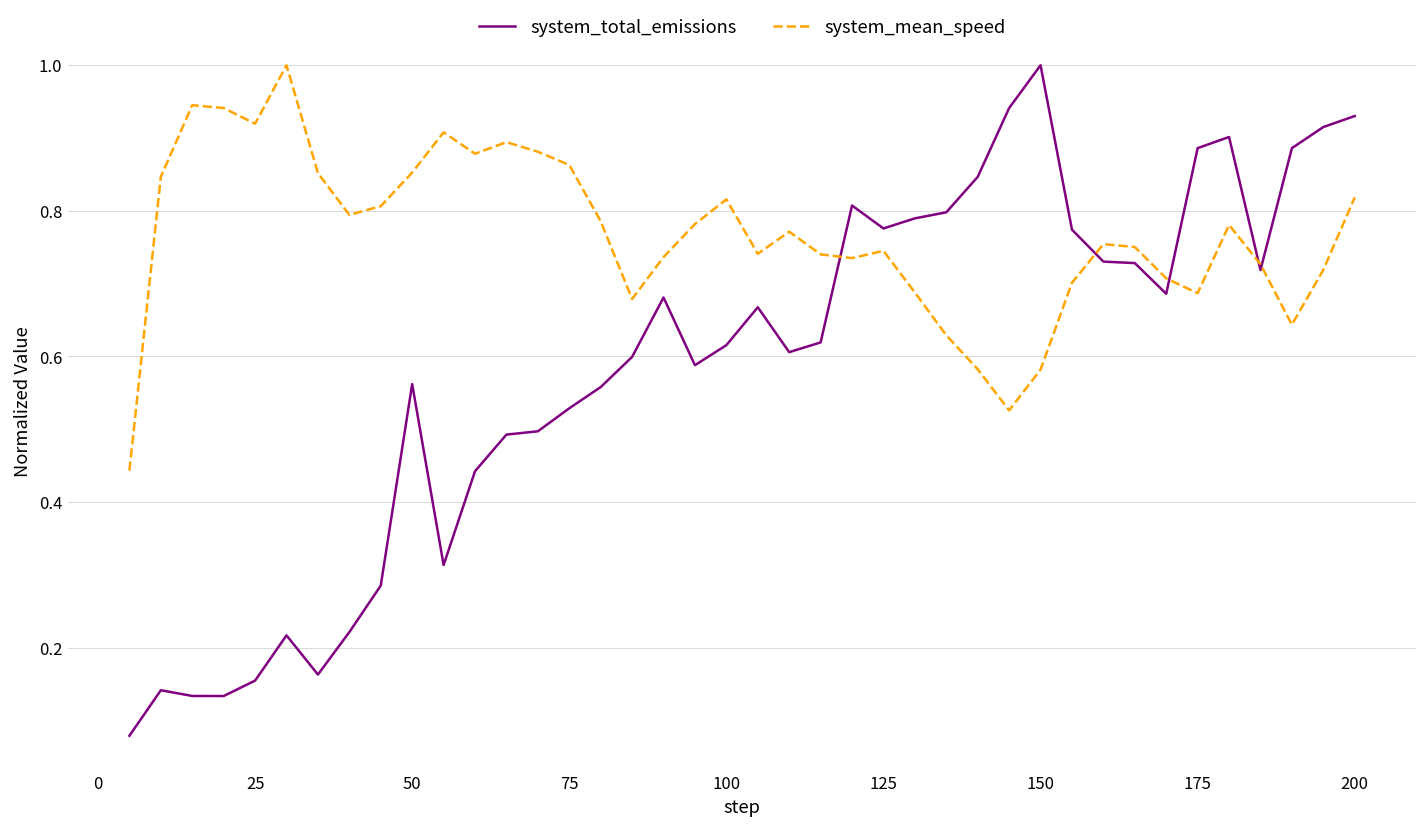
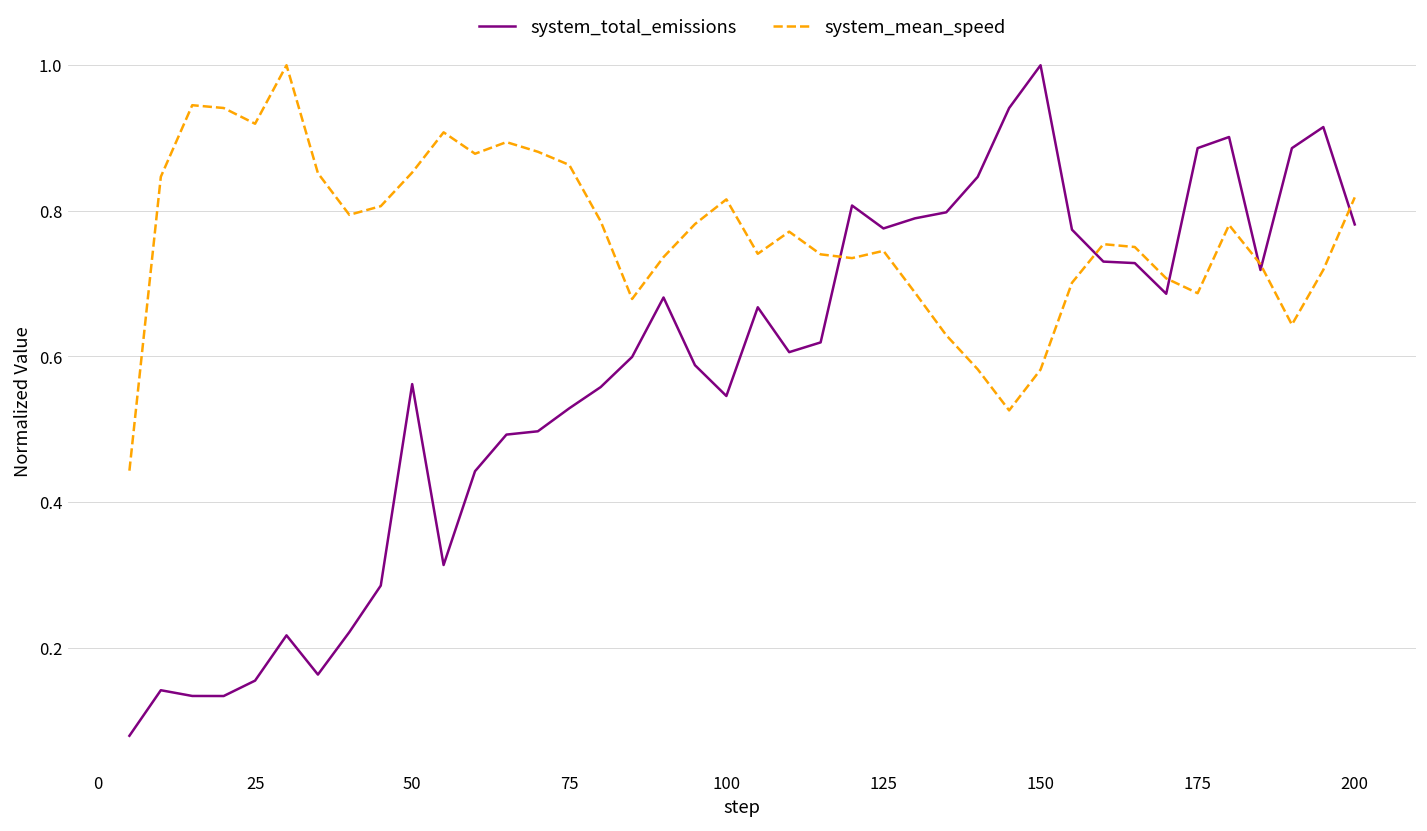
system_total_emissions, 100: 0.62 -> 0.55
system_total_emissions, 200: 0.93 -> 0.78
